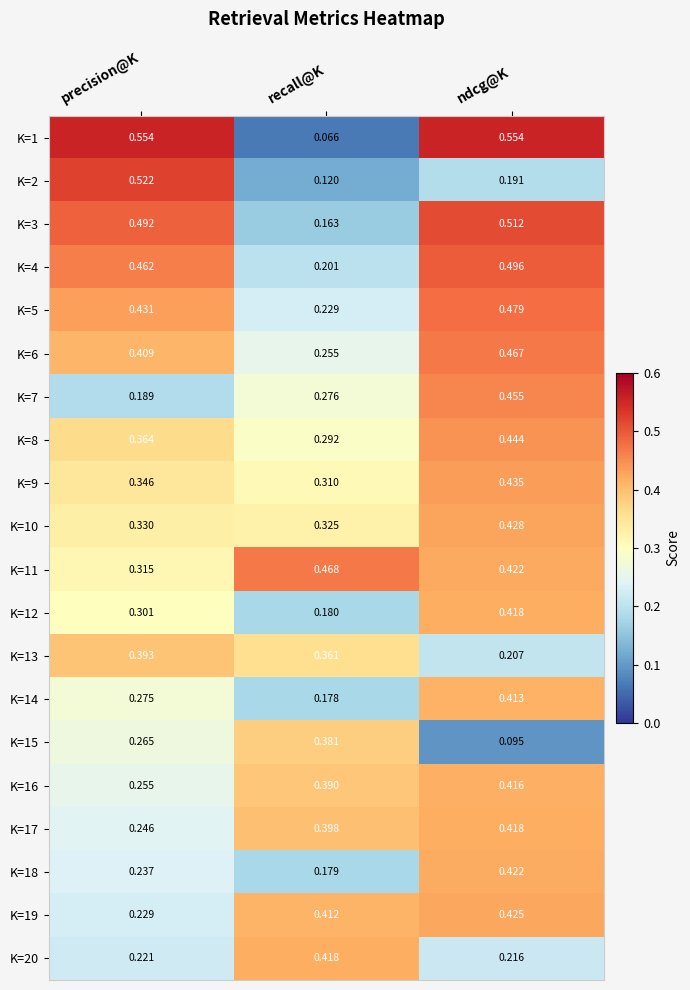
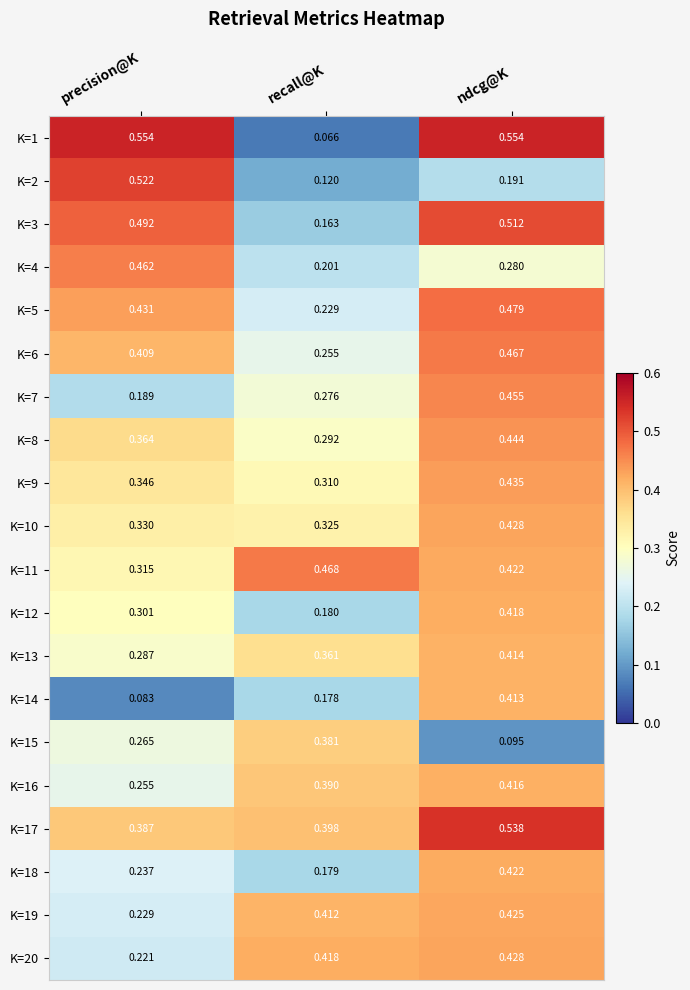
K=4, ndcg@K: 0.496 -> 0.280
K=13, precision@K: 0.393 -> 0.287
K=13, ndcg@K: 0.207 -> 0.414
K=14, precision@K: 0.275 -> 0.083
K=17, precision@K: 0.246 -> 0.387
K=17, ndcg@K: 0.418 -> 0.538
K=20, ndcg@K: 0.216 -> 0.428
